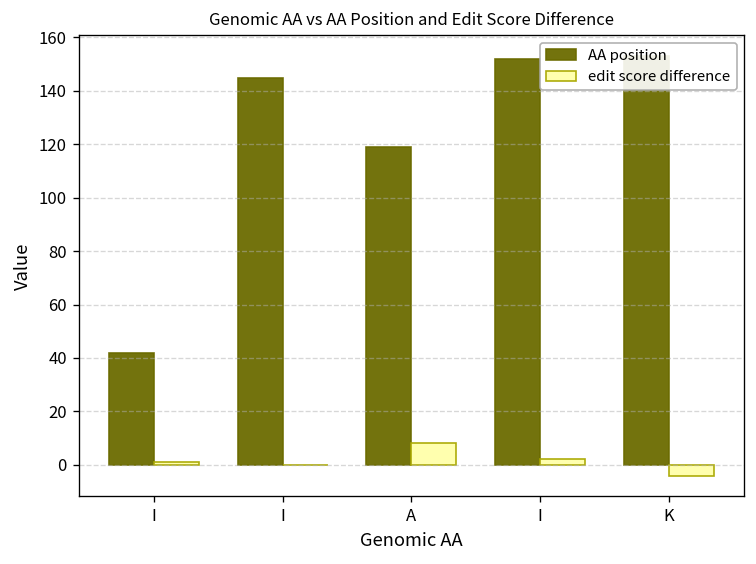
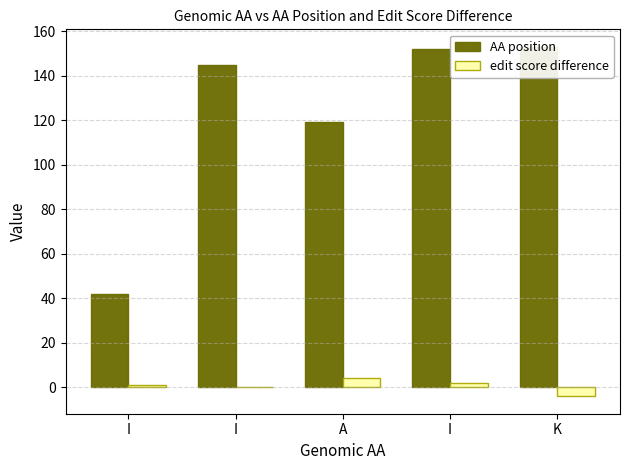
edit score difference, A: 8 -> 4
